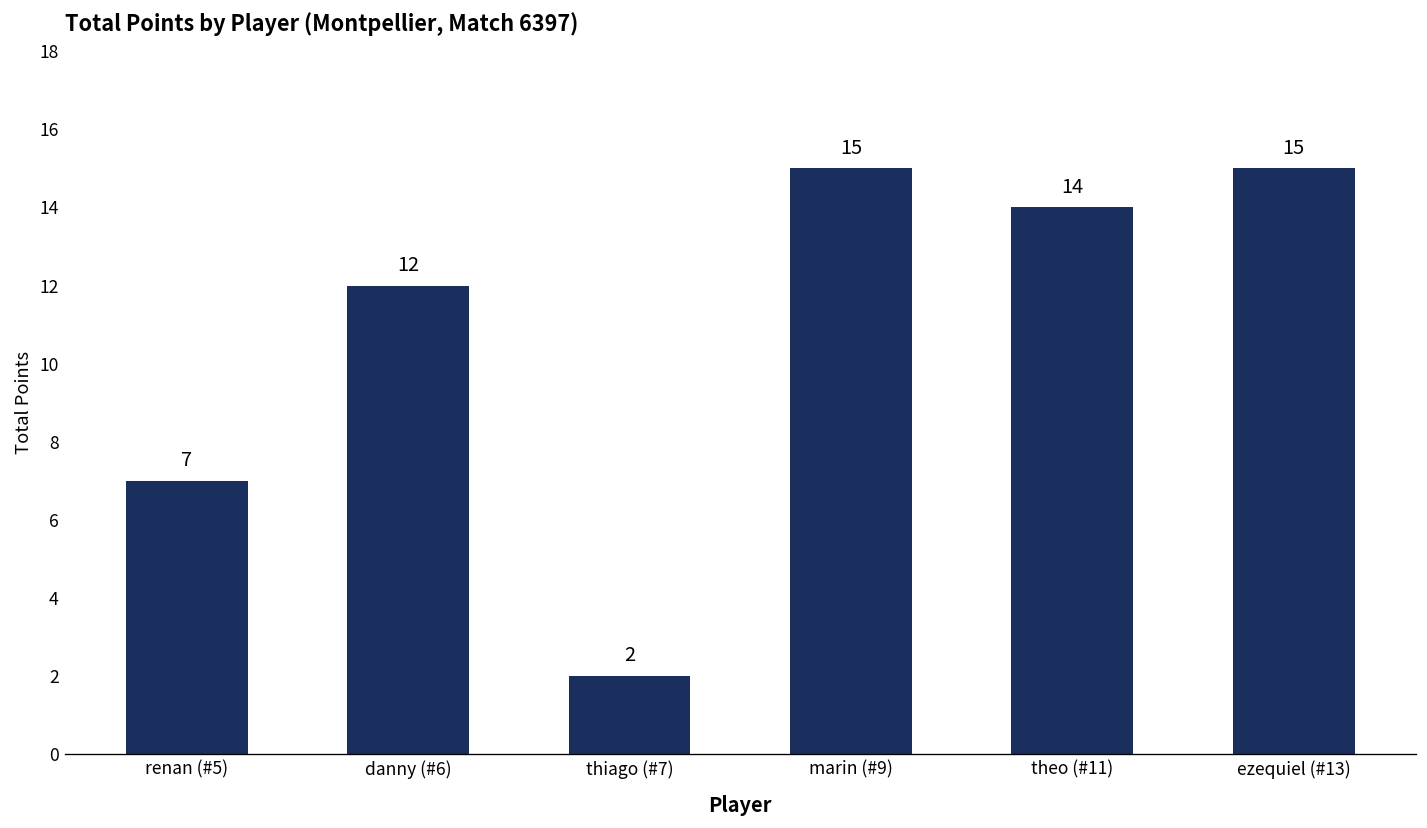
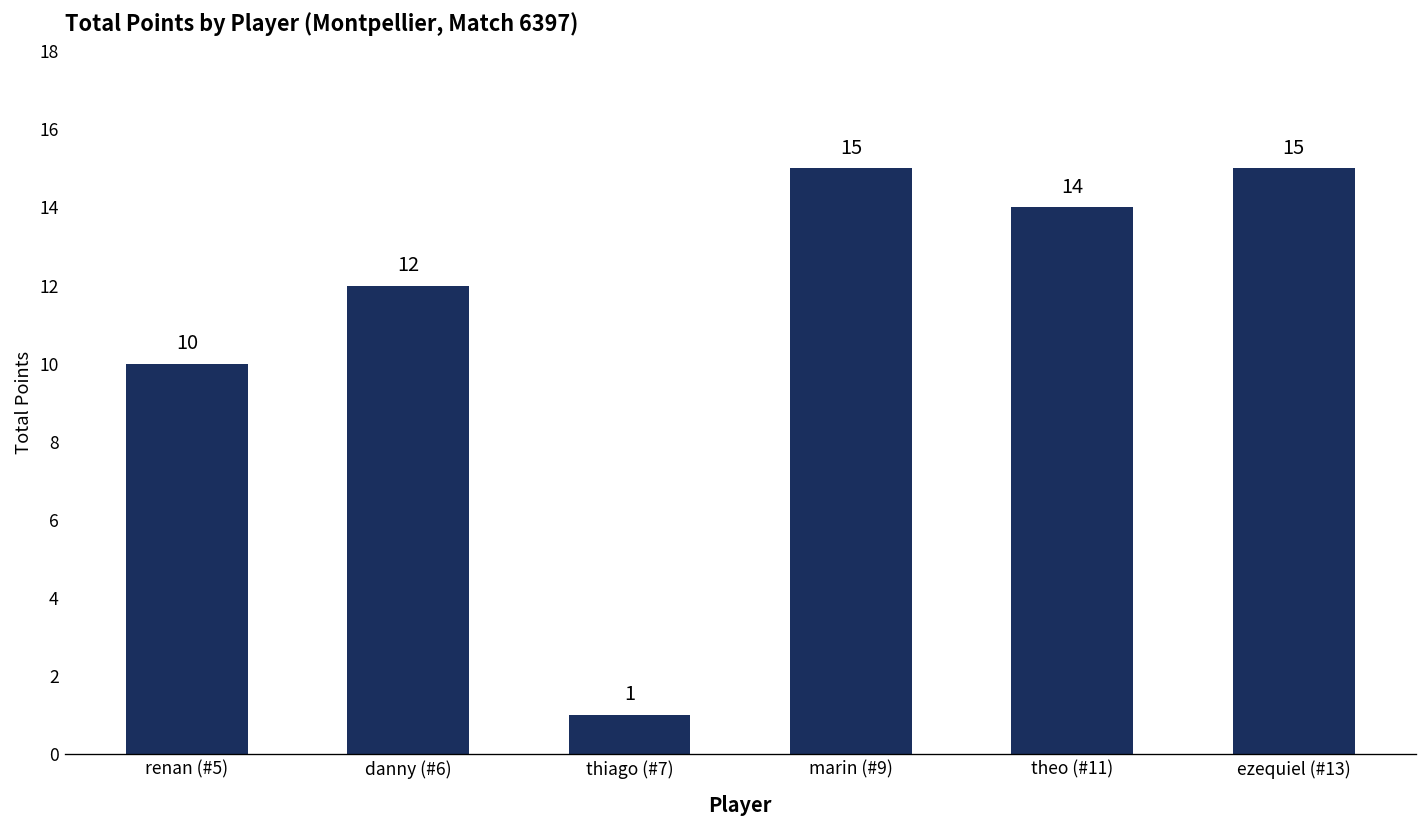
renan (#5): 7 -> 10
thiago (#7): 2 -> 1
